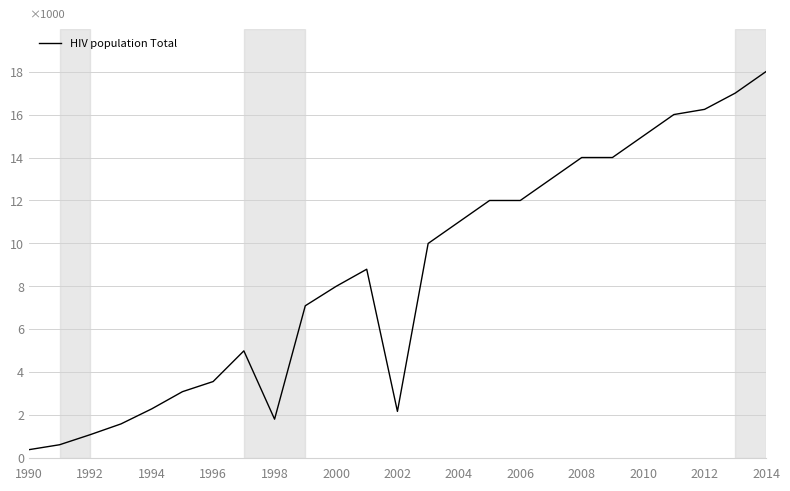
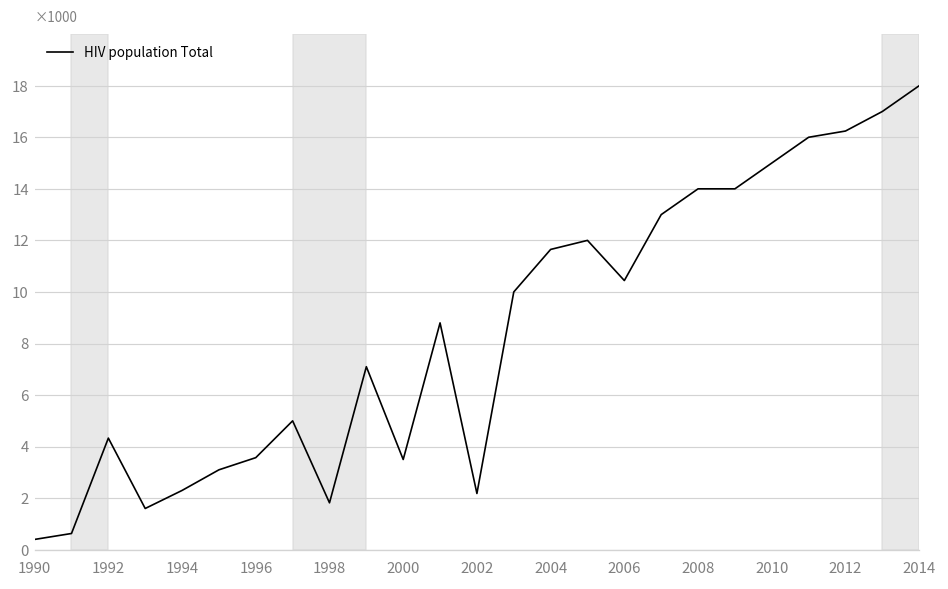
1992: 1.1 -> 4.3
2000: 8.0 -> 3.5
2004: 11.0 -> 11.6
2006: 12.0 -> 10.4
